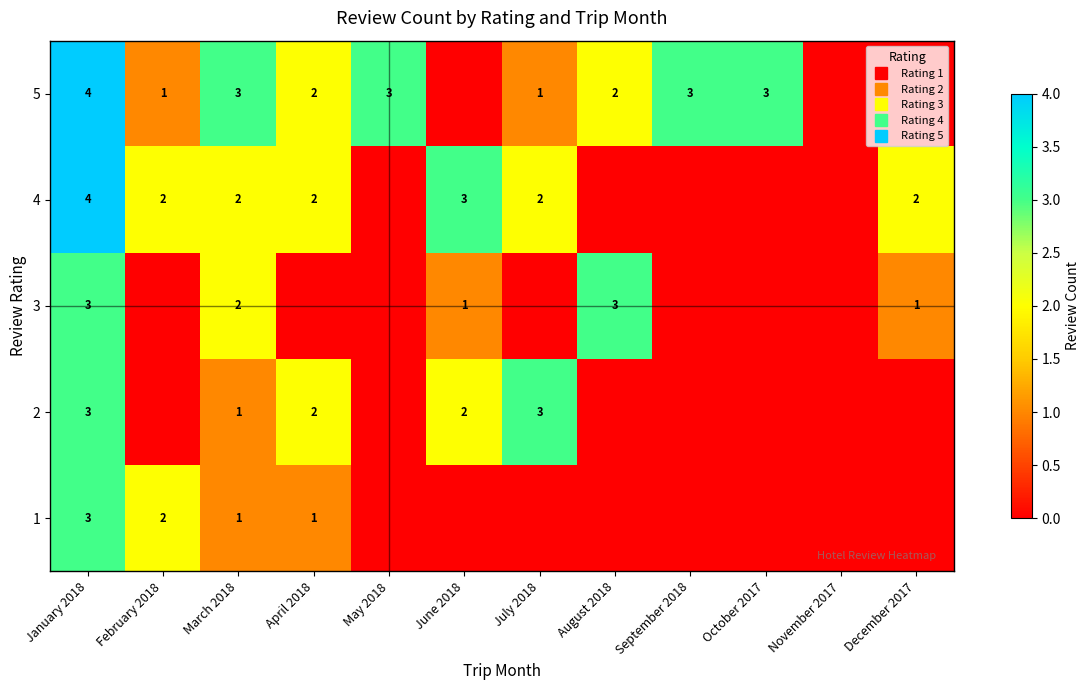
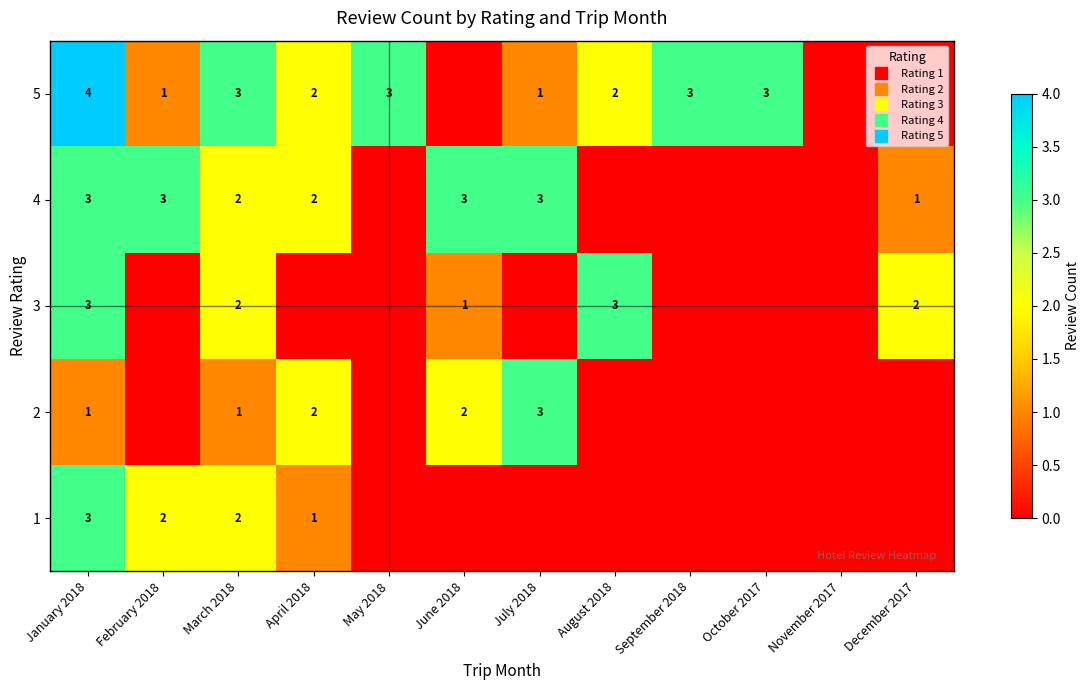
4, January 2018: 4 -> 3
4, February 2018: 2 -> 3
4, July 2018: 2 -> 3
4, December 2017: 2 -> 1
3, December 2017: 1 -> 2
2, January 2018: 3 -> 1
1, March 2018: 1 -> 2
